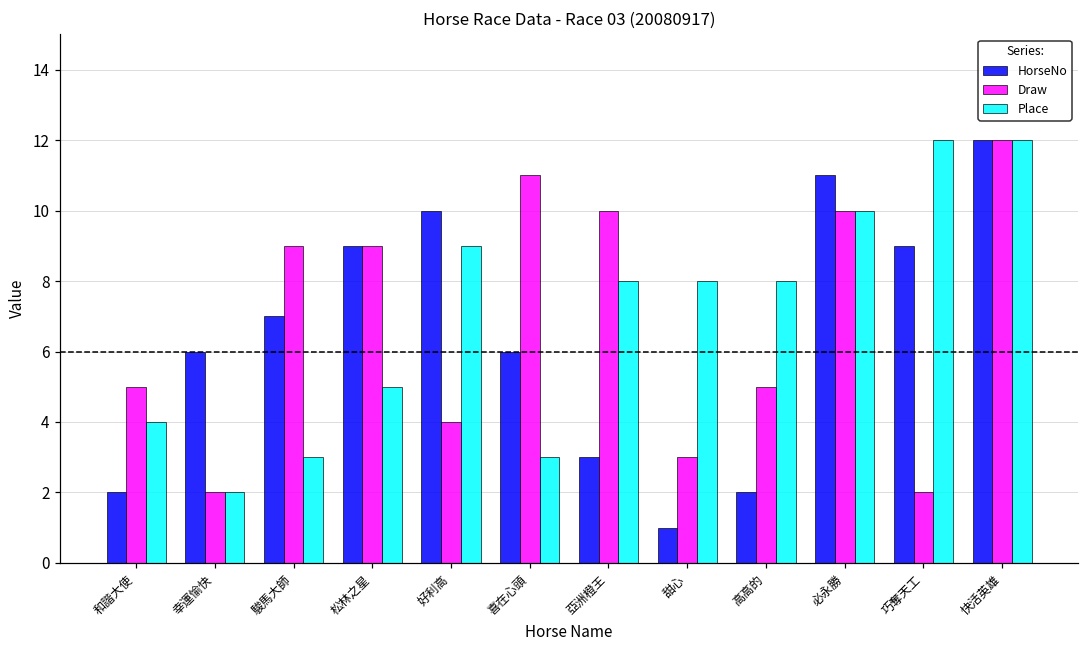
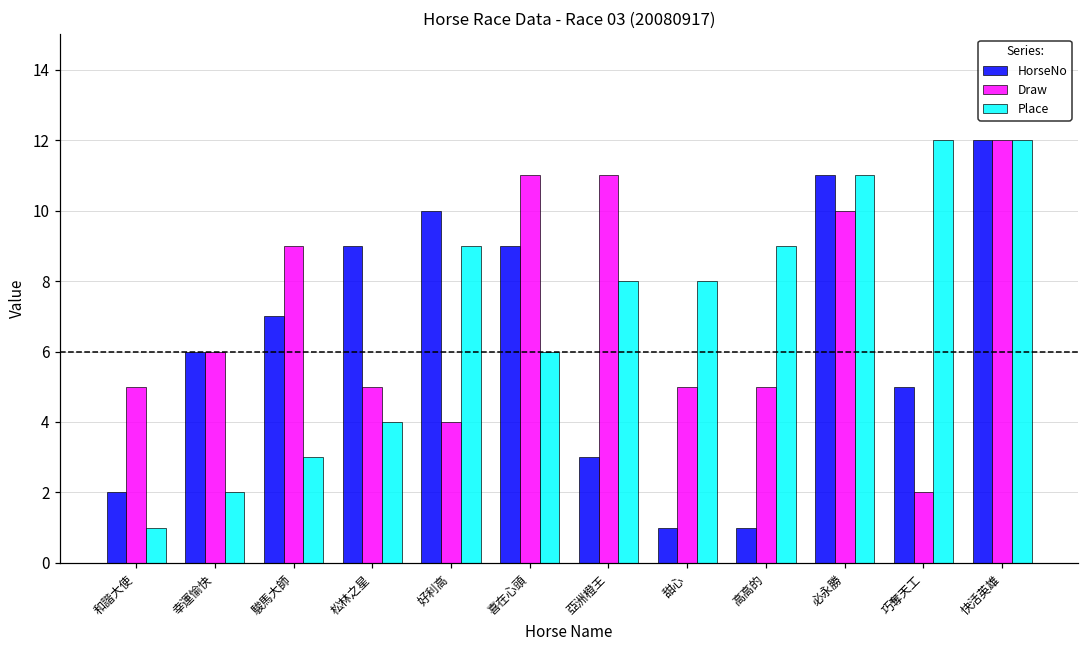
Place, 和諧大使: 4 -> 1
Draw, 幸運愉快: 2 -> 6
Draw, 松林之星: 9 -> 5
Place, 松林之星: 5 -> 4
HorseNo, 喜在心頭: 6 -> 9
Place, 喜在心頭: 3 -> 6
Draw, 亞洲橙王: 10 -> 11
Draw, 甜心: 3 -> 5
HorseNo, 高高的: 2 -> 1
Place, 高高的: 8 -> 9
Place, 必永勝: 10 -> 11
HorseNo, 巧奪天工: 9 -> 5
